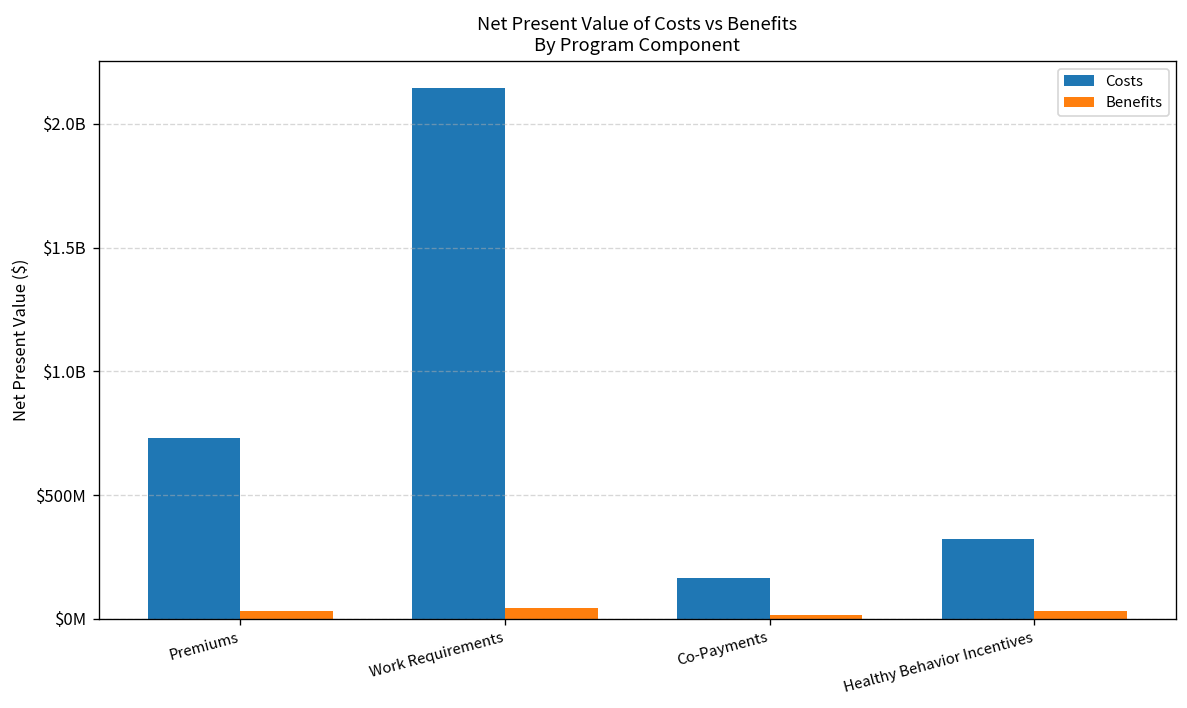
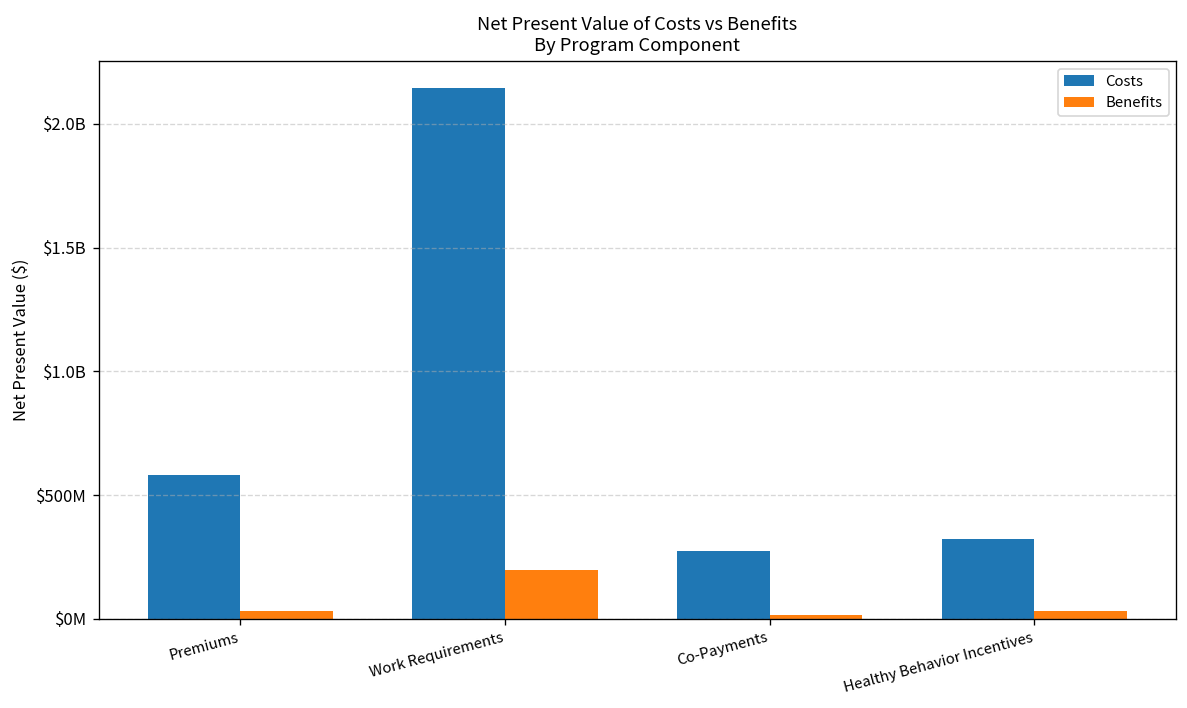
Costs, Premiums: $730000000 -> $580000000
Benefits, Work Requirements: $40000000 -> $200000000
Costs, Co-Payments: $170000000 -> $270000000
